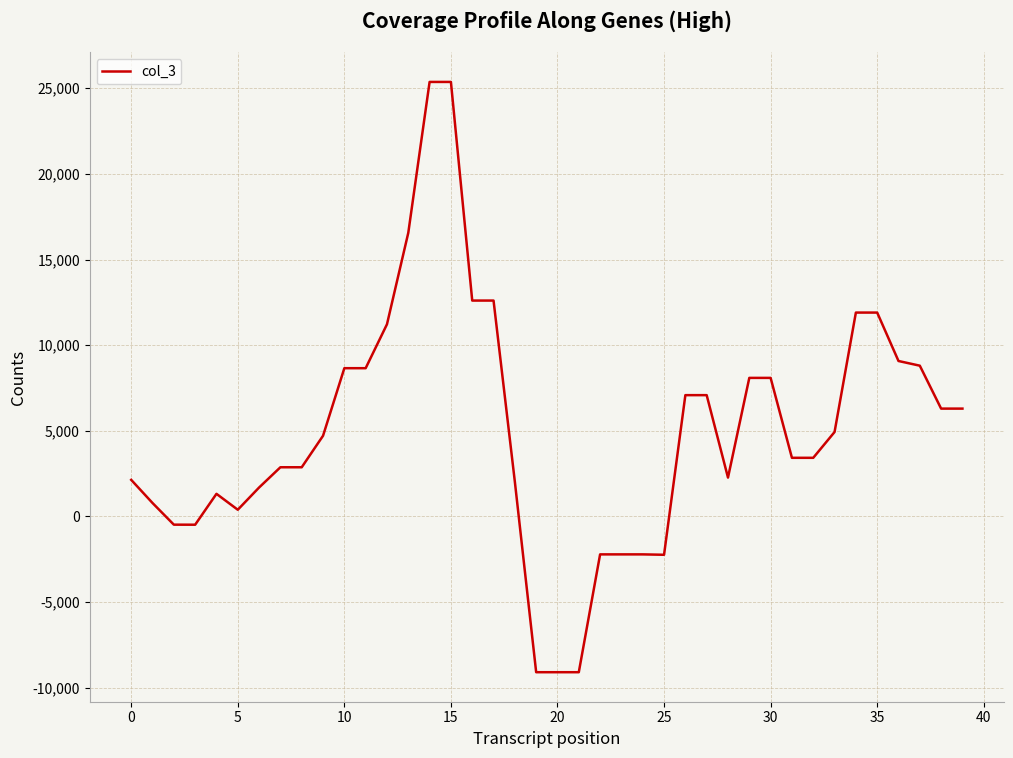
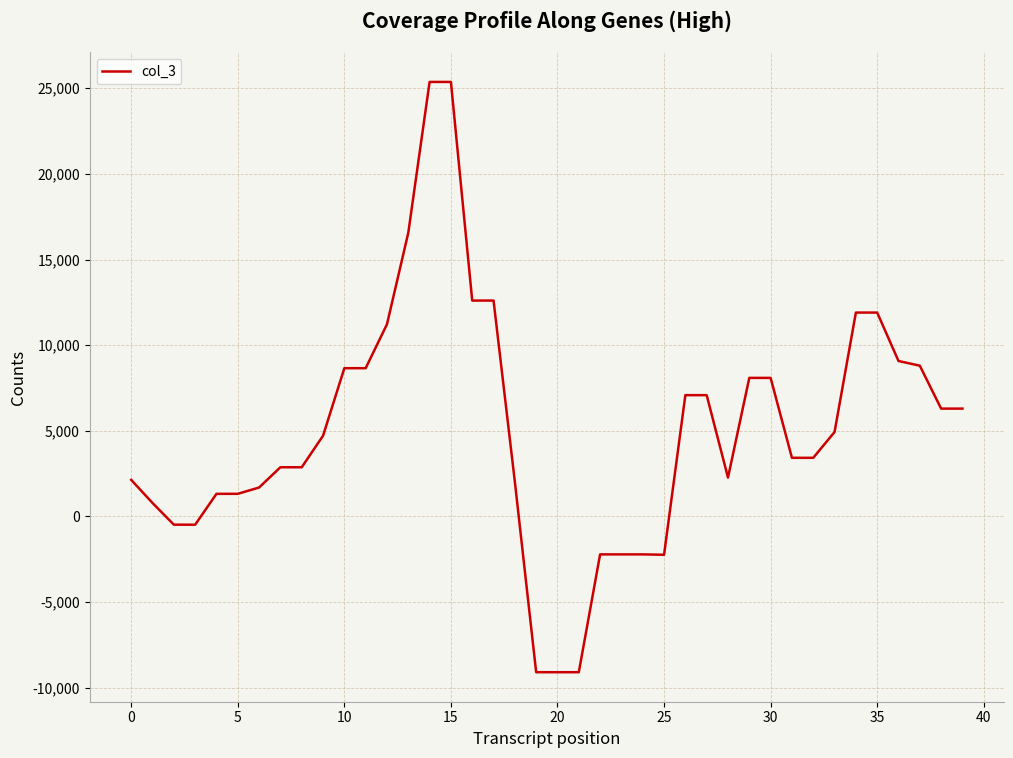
5: 400 -> 1,300
